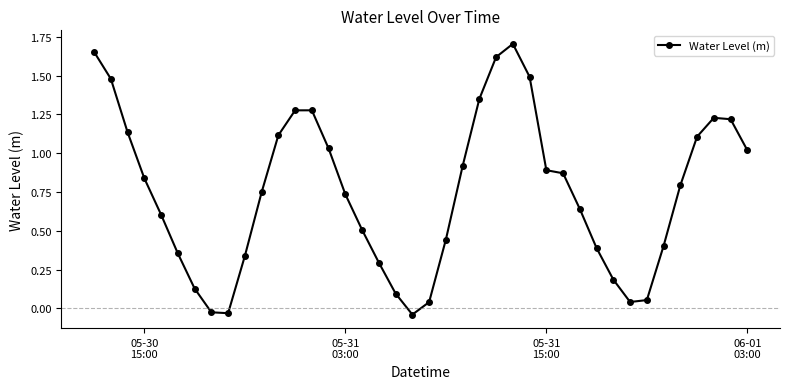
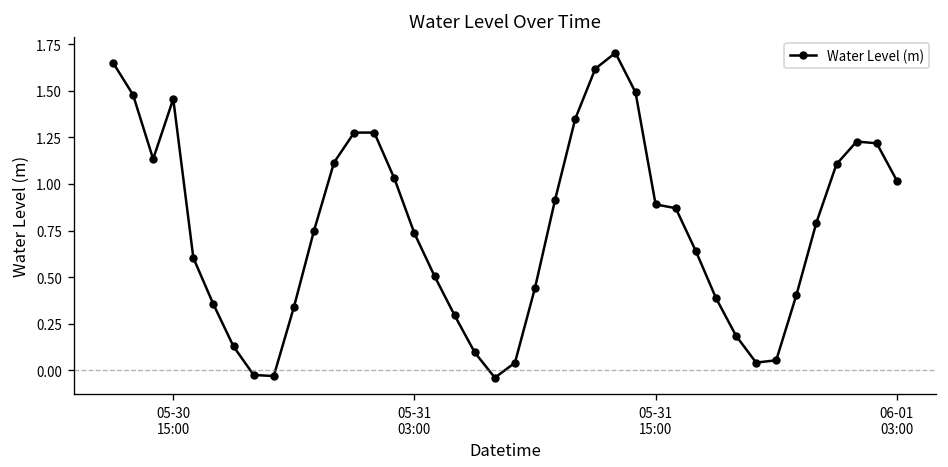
05-30 15:00: 0.84 -> 1.46
